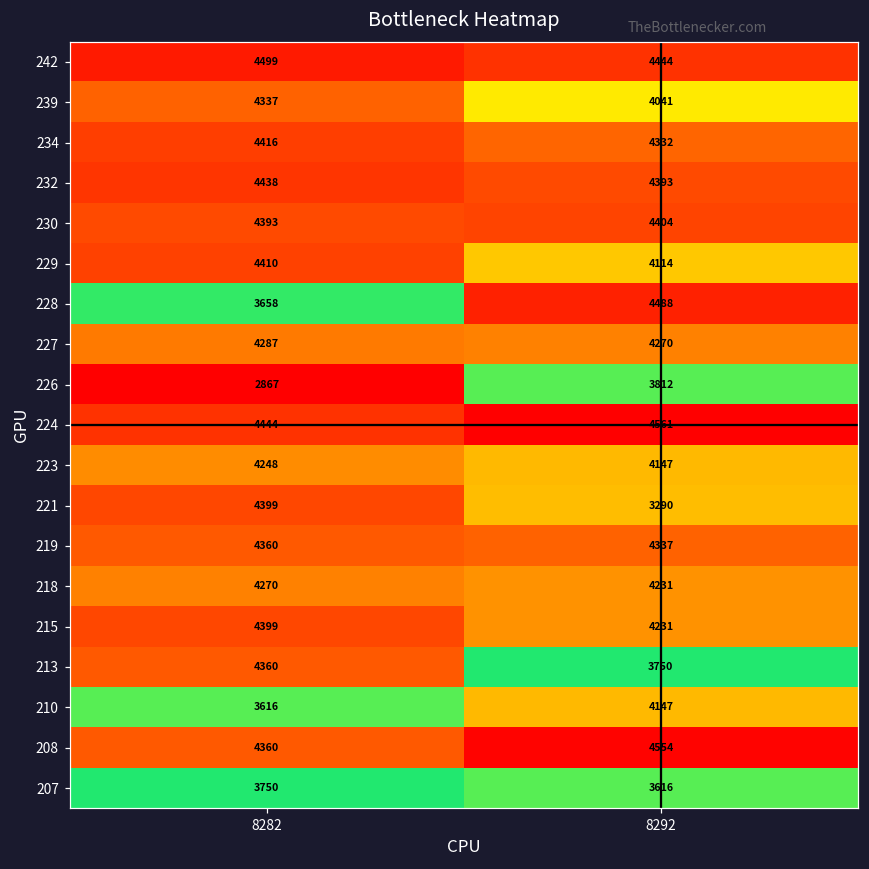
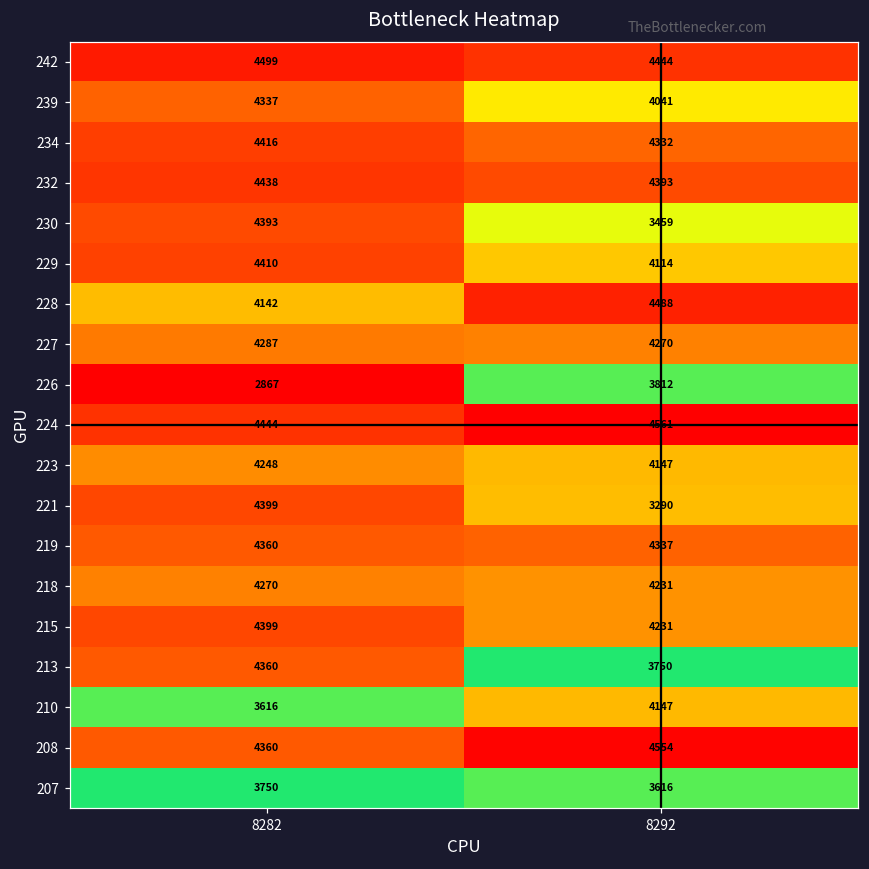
230, 8292: 4404 -> 3459
228, 8282: 3658 -> 4142
